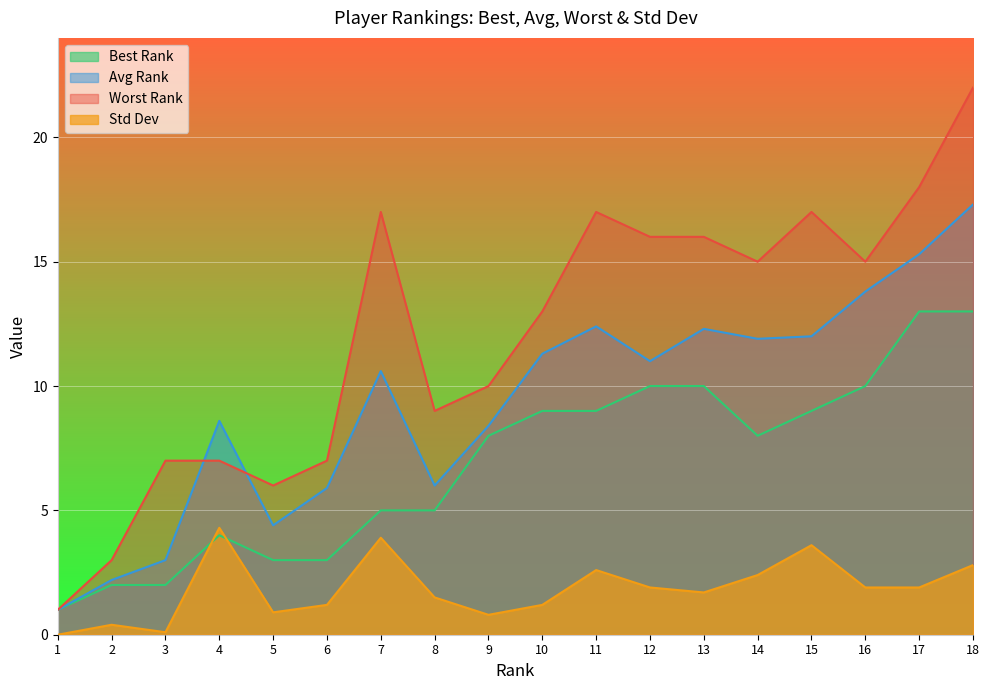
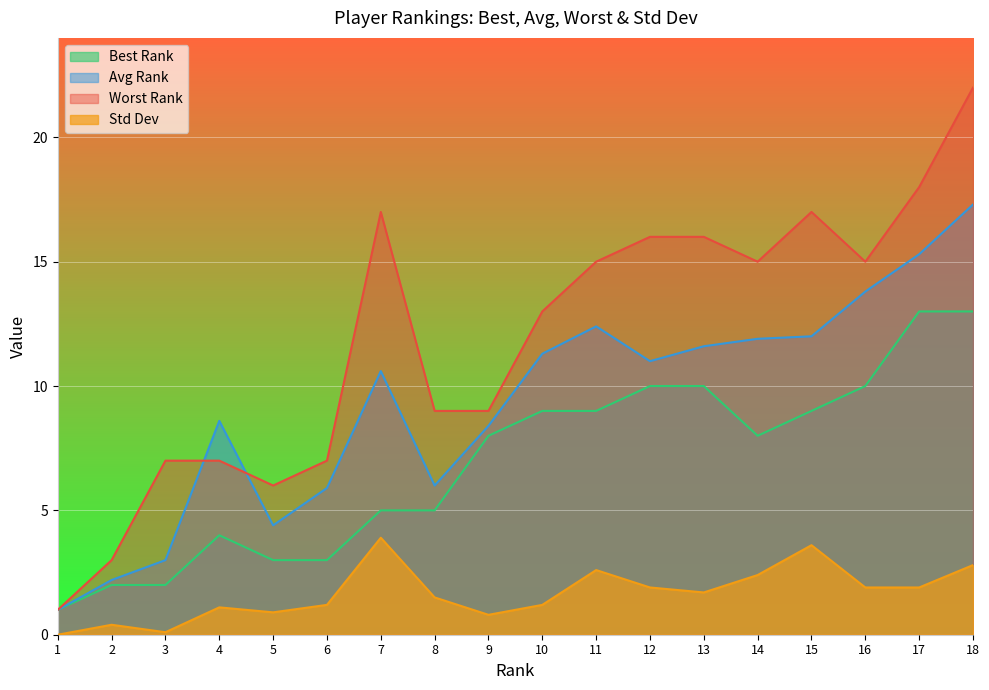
Std Dev, 4: 4.3 -> 1.1
Worst Rank, 9: 10 -> 9
Worst Rank, 11: 17 -> 15
Avg Rank, 13: 12.3 -> 11.6
